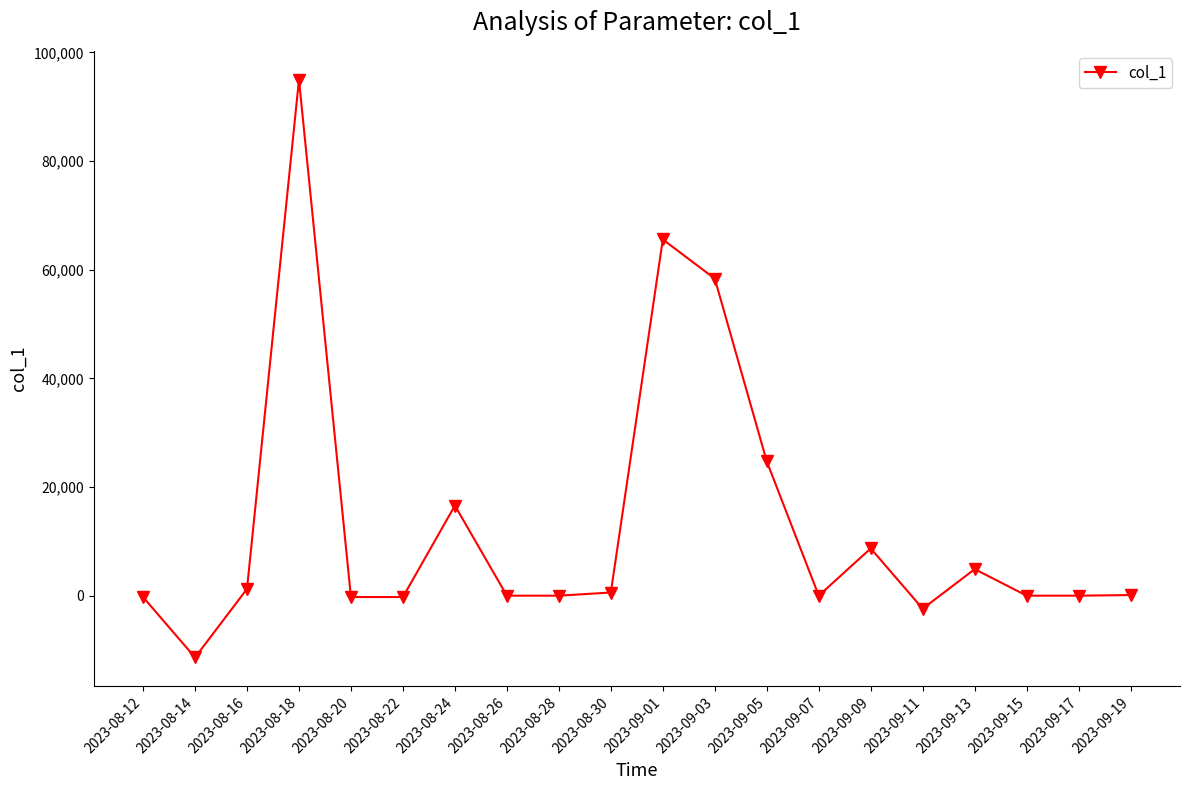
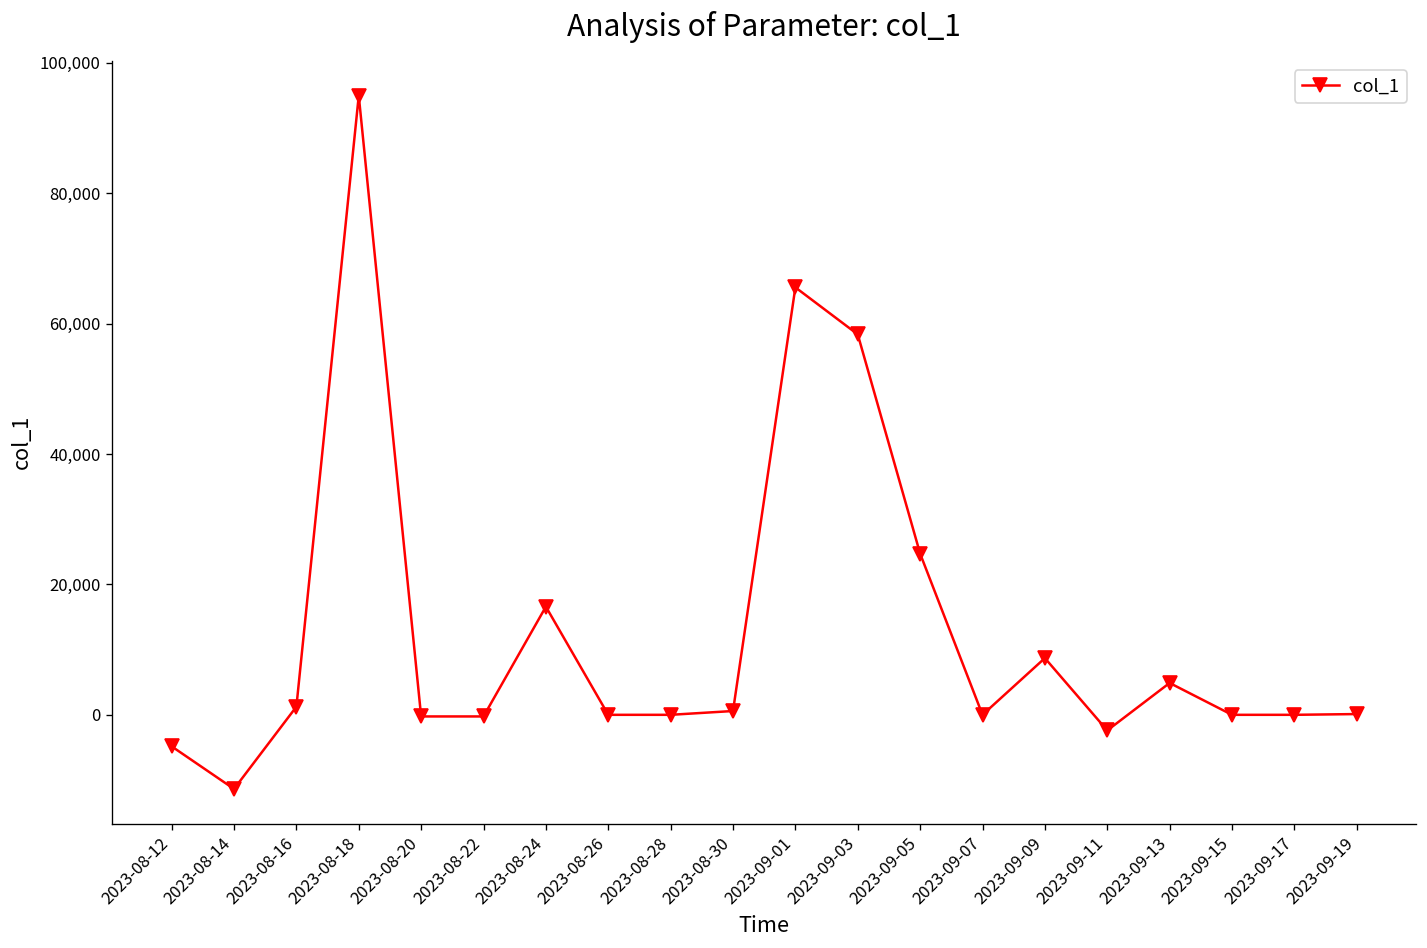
2023-08-12: 0 -> -5,000
